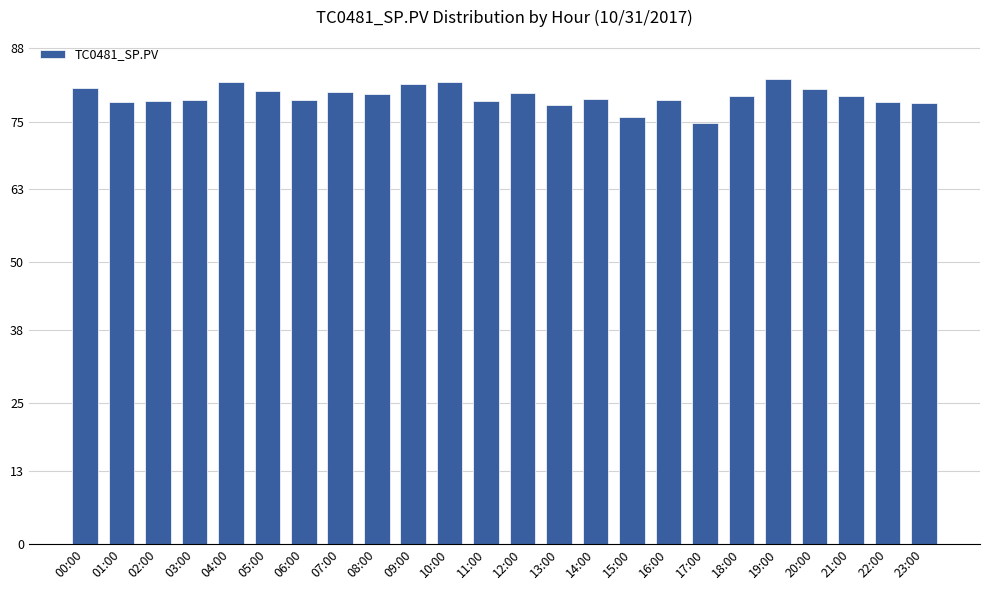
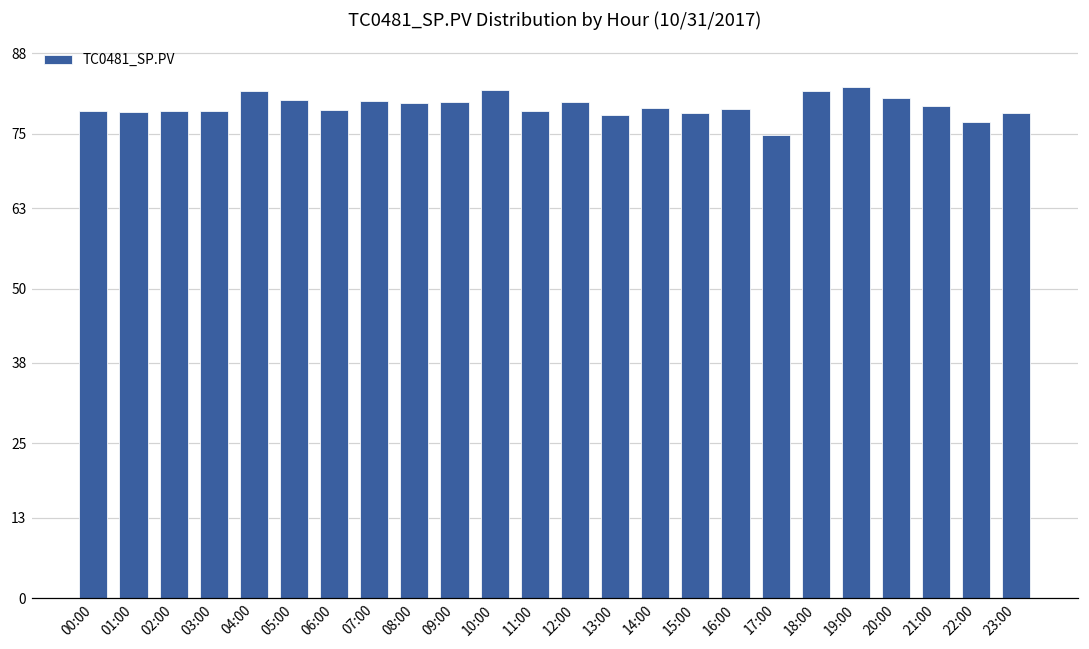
00:00: 81 -> 79
09:00: 82 -> 80
15:00: 76 -> 78
18:00: 80 -> 82
22:00: 79 -> 77
